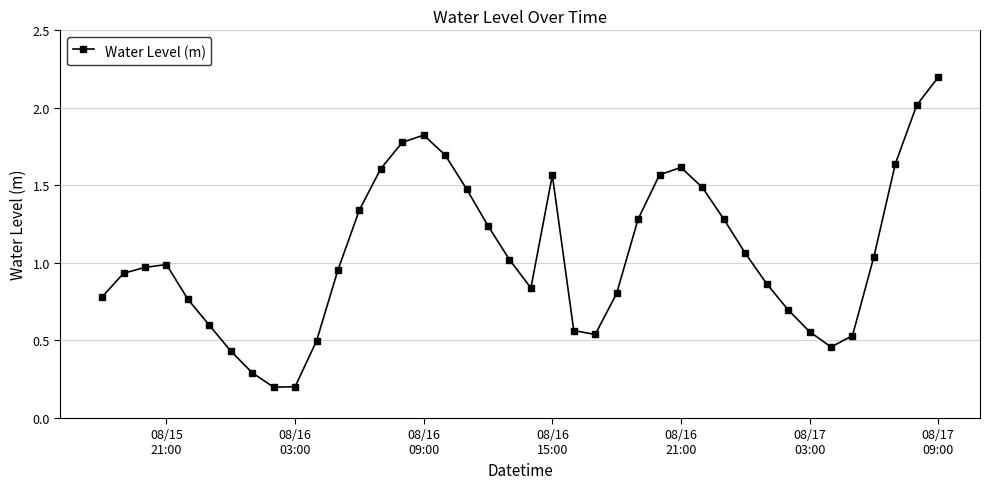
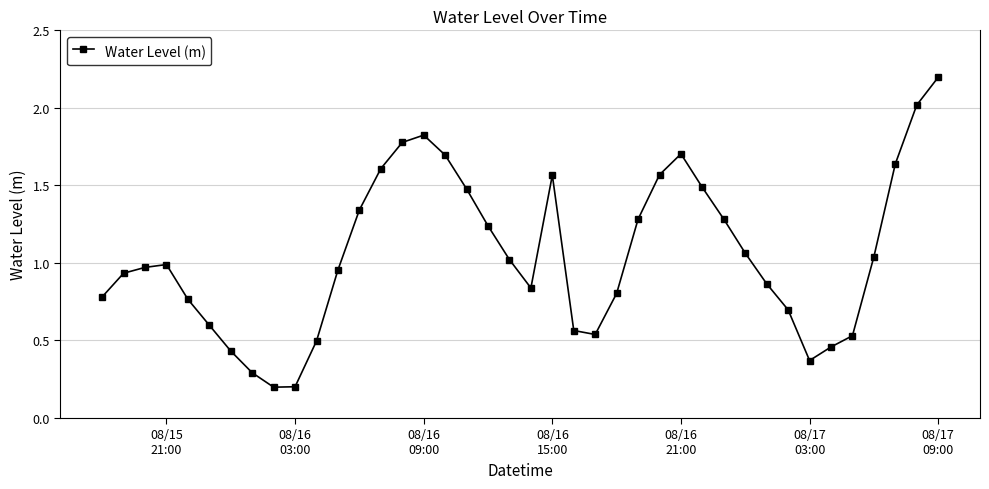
08/16 21:00: 1.62 -> 1.70
08/17 03:00: 0.56 -> 0.37
